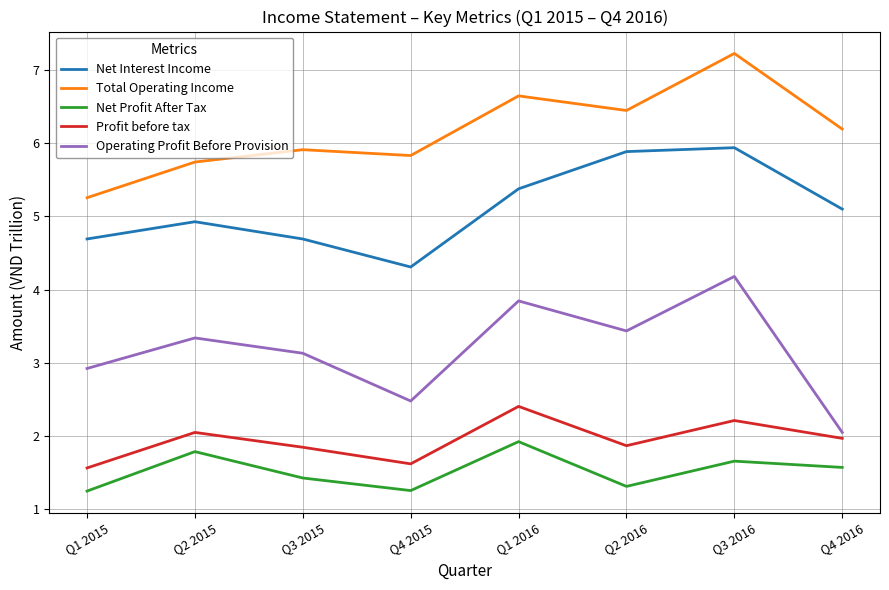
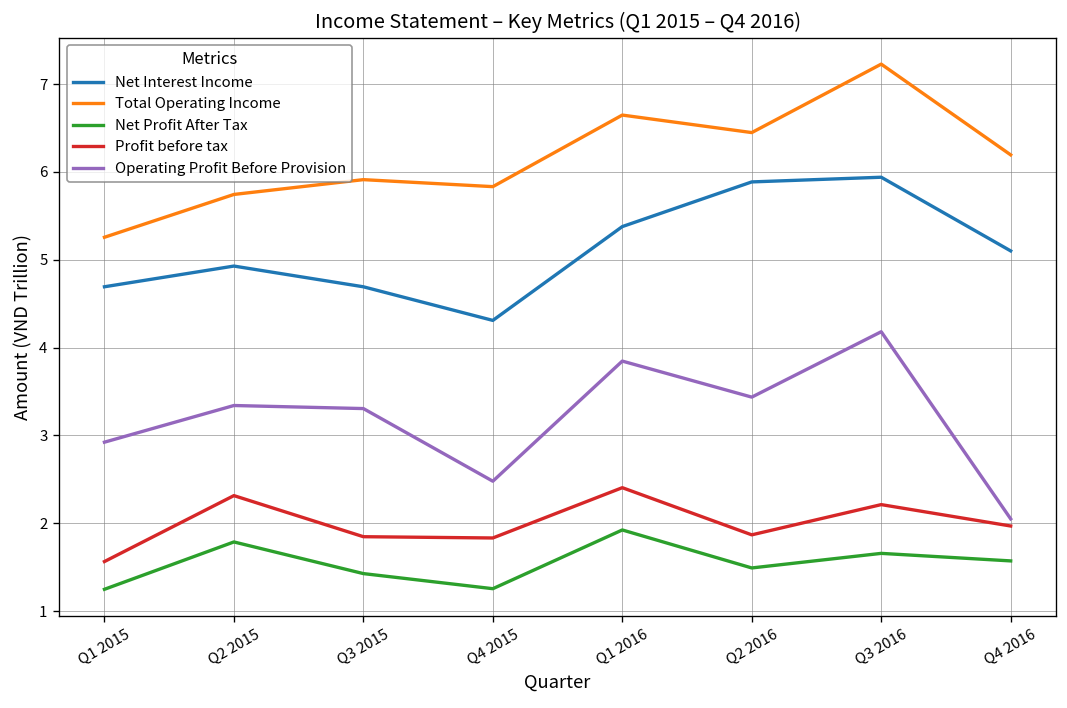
Profit before tax, Q2 2015: 2.0 -> 2.3
Operating Profit Before Provision, Q3 2015: 3.1 -> 3.3
Profit before tax, Q4 2015: 1.6 -> 1.8
Net Profit After Tax, Q2 2016: 1.3 -> 1.5
